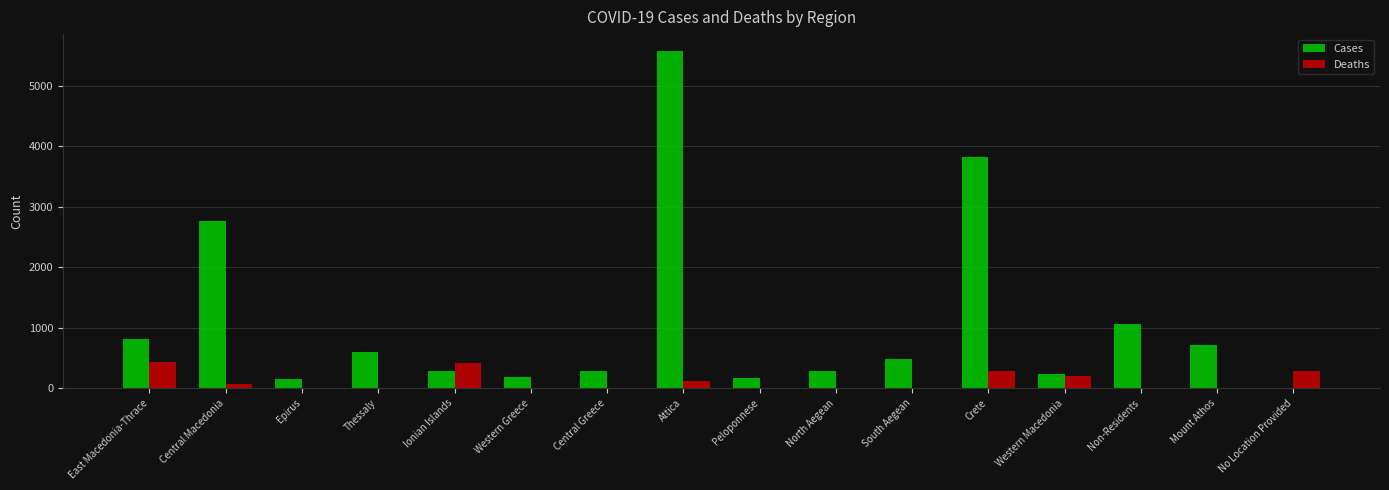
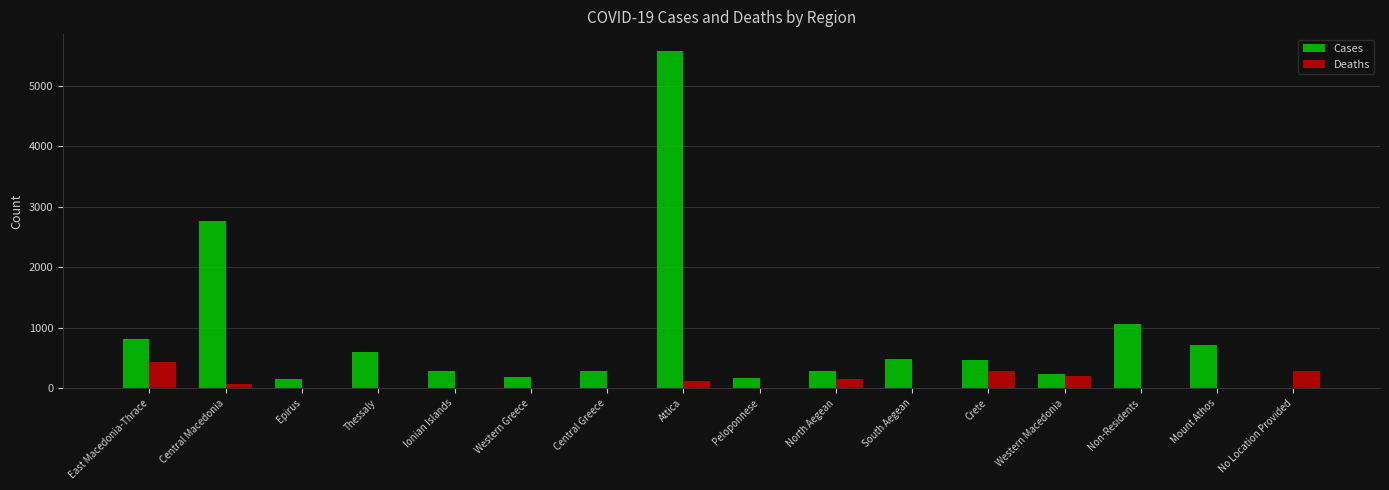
Deaths, Ionian Islands: 400 -> 0
Deaths, North Aegean: 0 -> 100
Cases, Crete: 3800 -> 500
